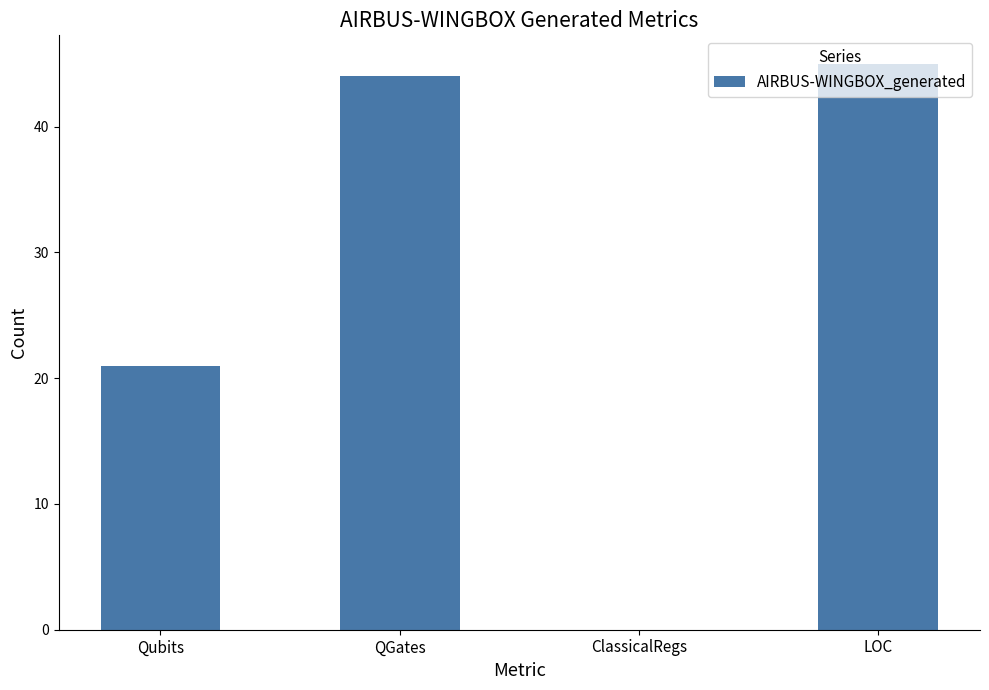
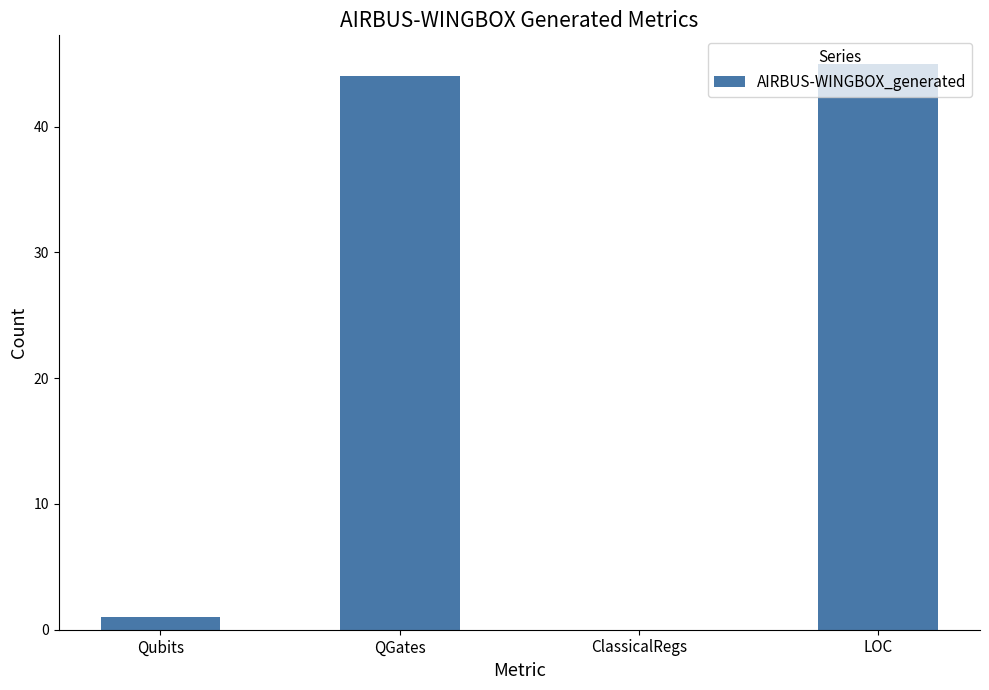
Qubits: 21 -> 1
